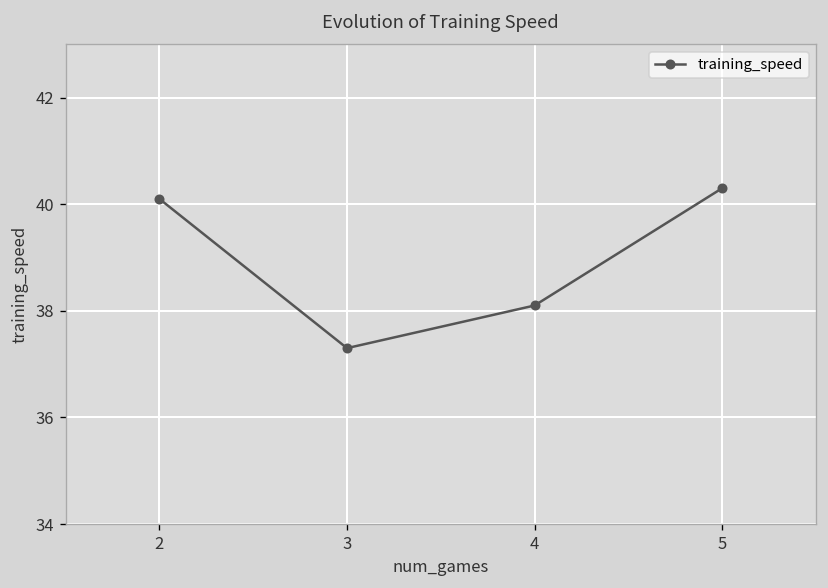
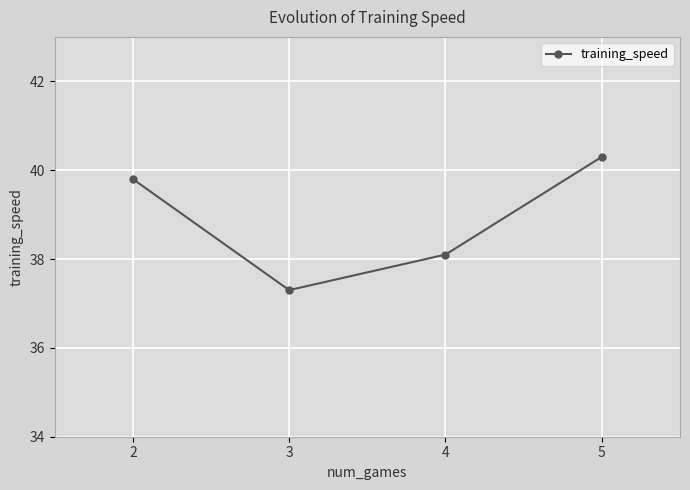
training_speed, 2: 40.1 -> 39.8
